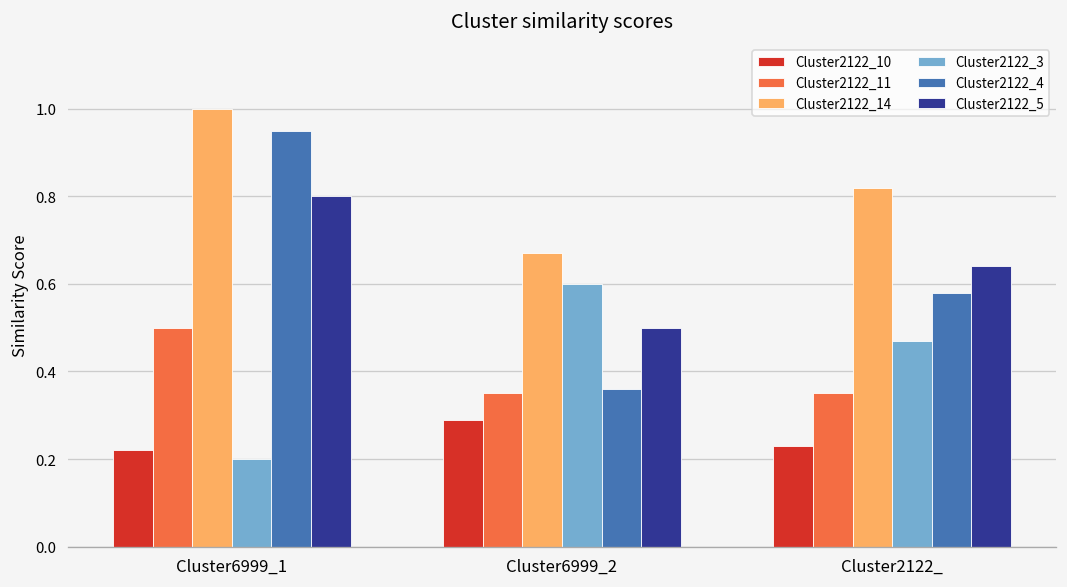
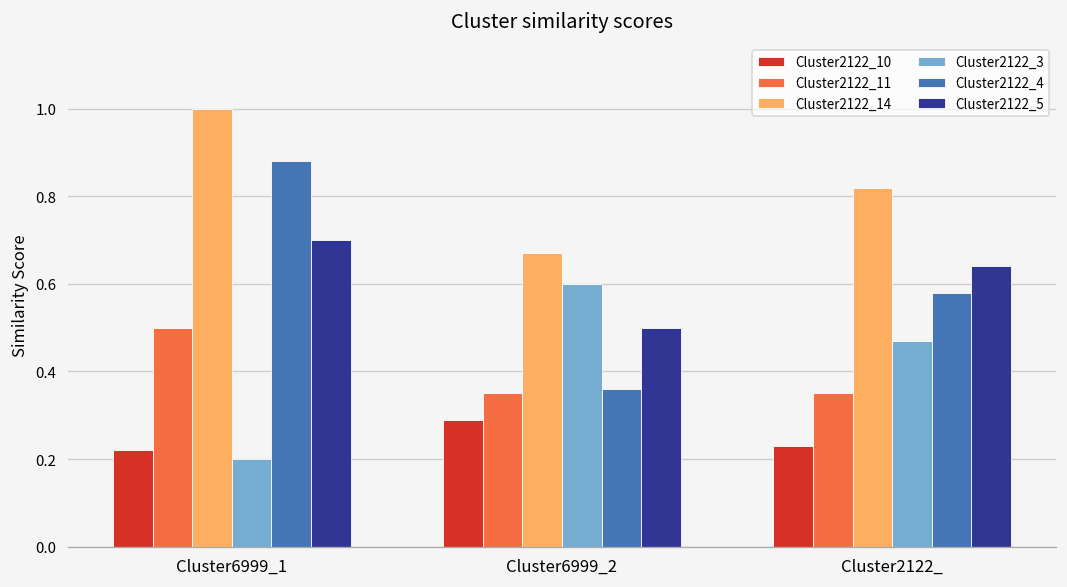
Cluster2122_4, Cluster6999_1: 0.95 -> 0.88
Cluster2122_5, Cluster6999_1: 0.8 -> 0.7
